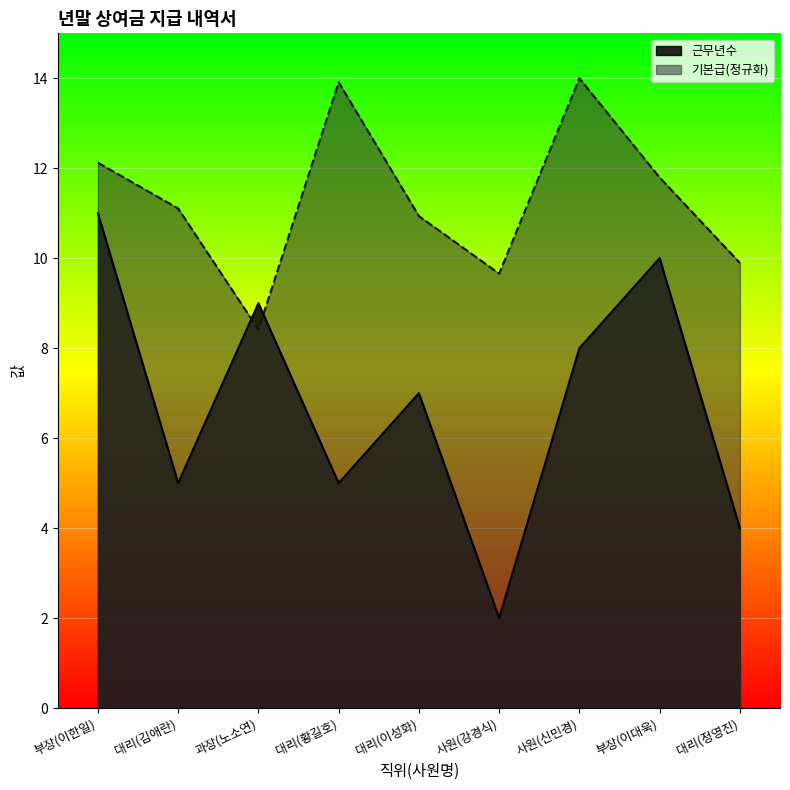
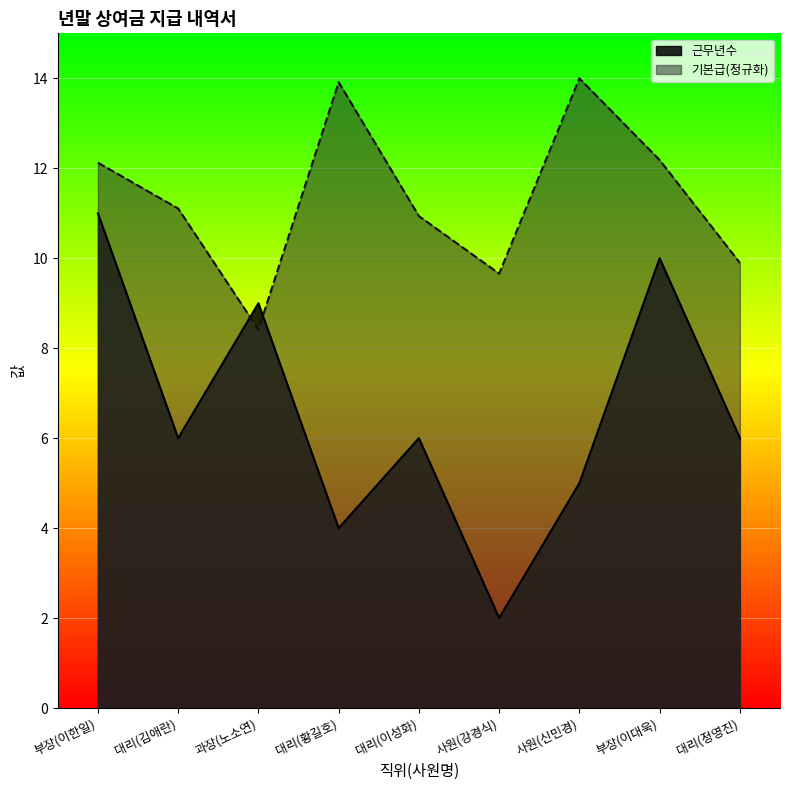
근무년수, 대리(김애란): 5 -> 6
근무년수, 대리(황길호): 5 -> 4
근무년수, 대리(이성화): 7 -> 6
근무년수, 사원(신민경): 8 -> 5
기본급(정규화), 부장(이대욱): 11.8 -> 12.2
근무년수, 대리(정영진): 4 -> 6
